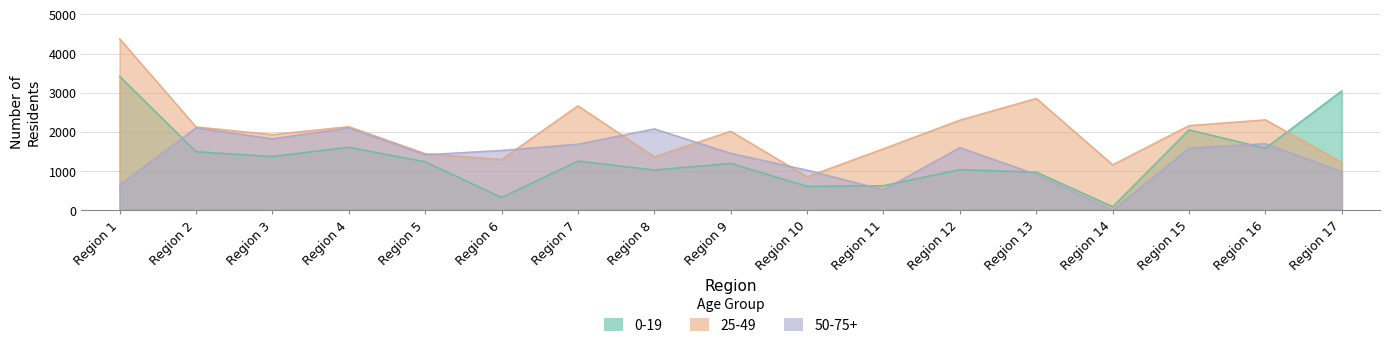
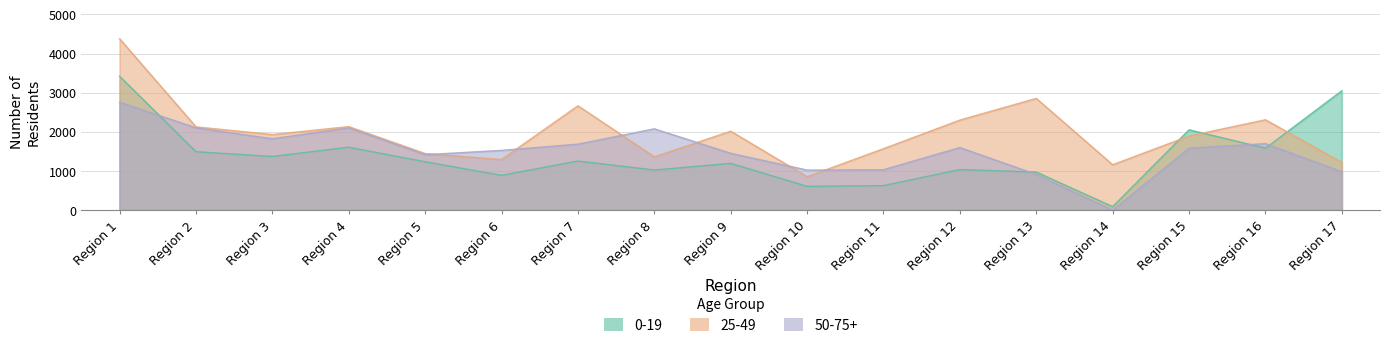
50-75+, Region 1: 600 -> 2800
0-19, Region 6: 300 -> 900
50-75+, Region 11: 500 -> 1000
25-49, Region 15: 2200 -> 1900
